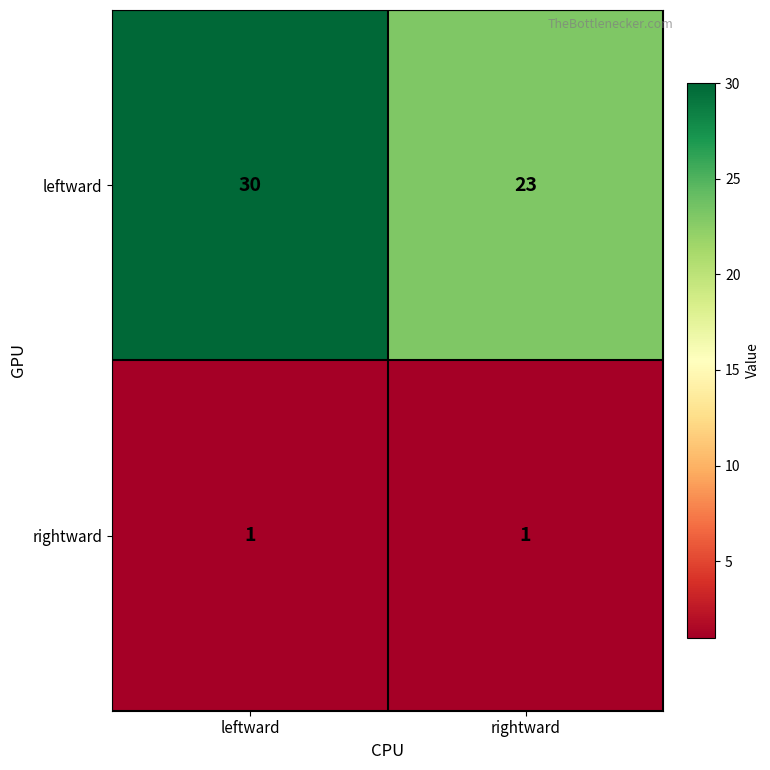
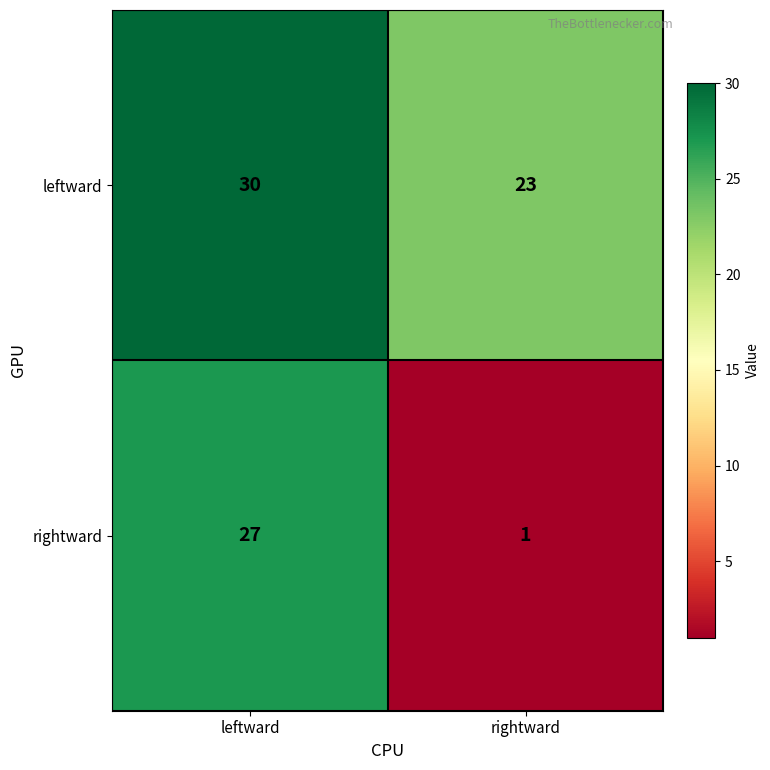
rightward, leftward: 1 -> 27
